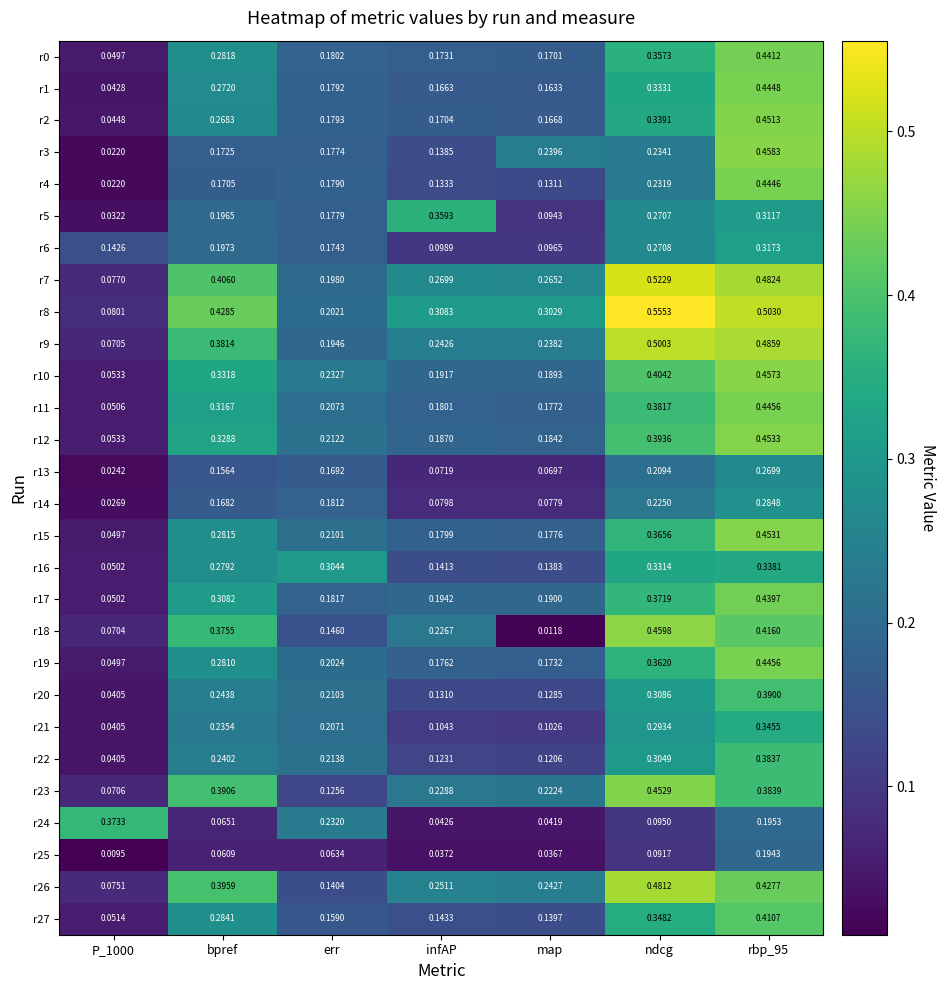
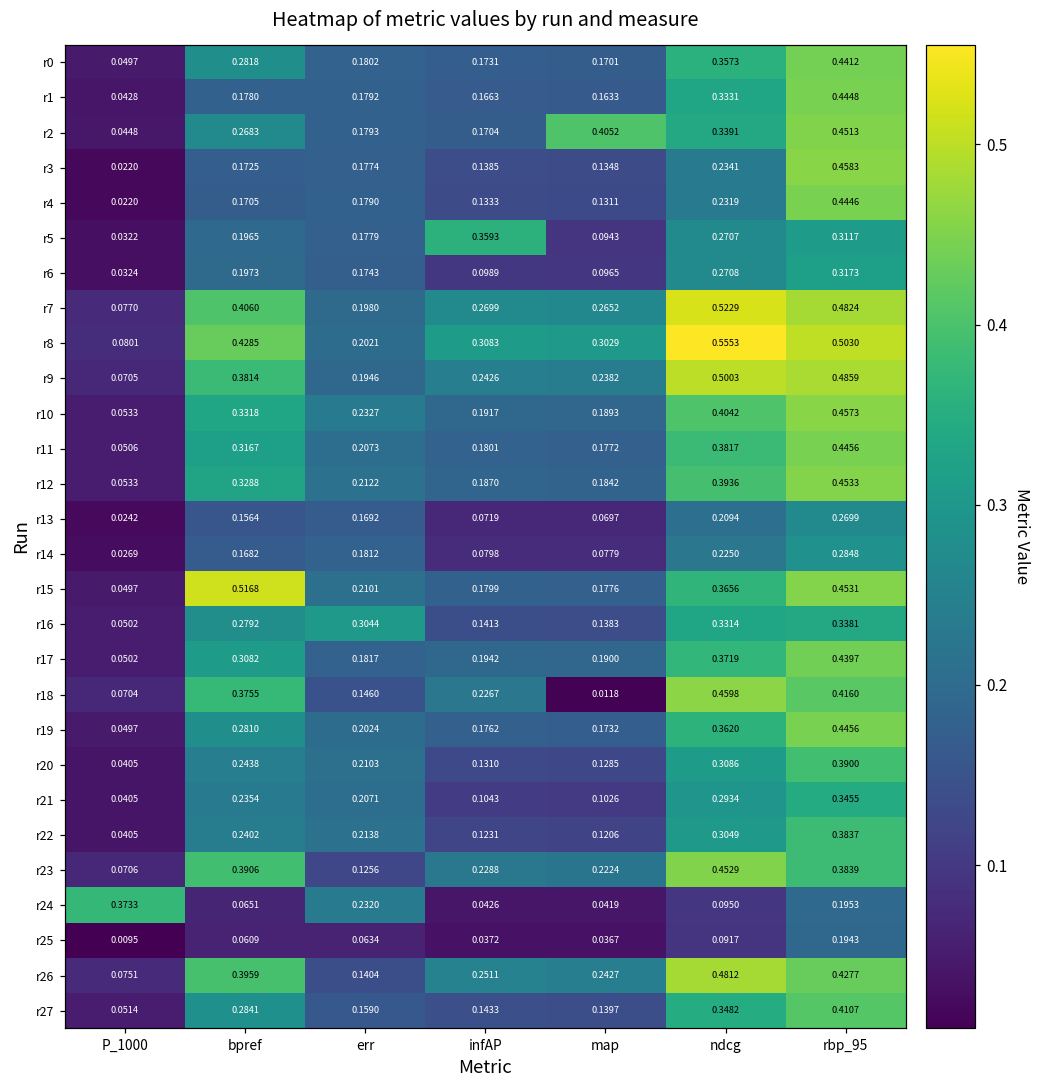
r1, bpref: 0.2720 -> 0.1780
r2, map: 0.1668 -> 0.4052
r3, map: 0.2396 -> 0.1348
r6, P_1000: 0.1426 -> 0.0324
r15, bpref: 0.2815 -> 0.5168
